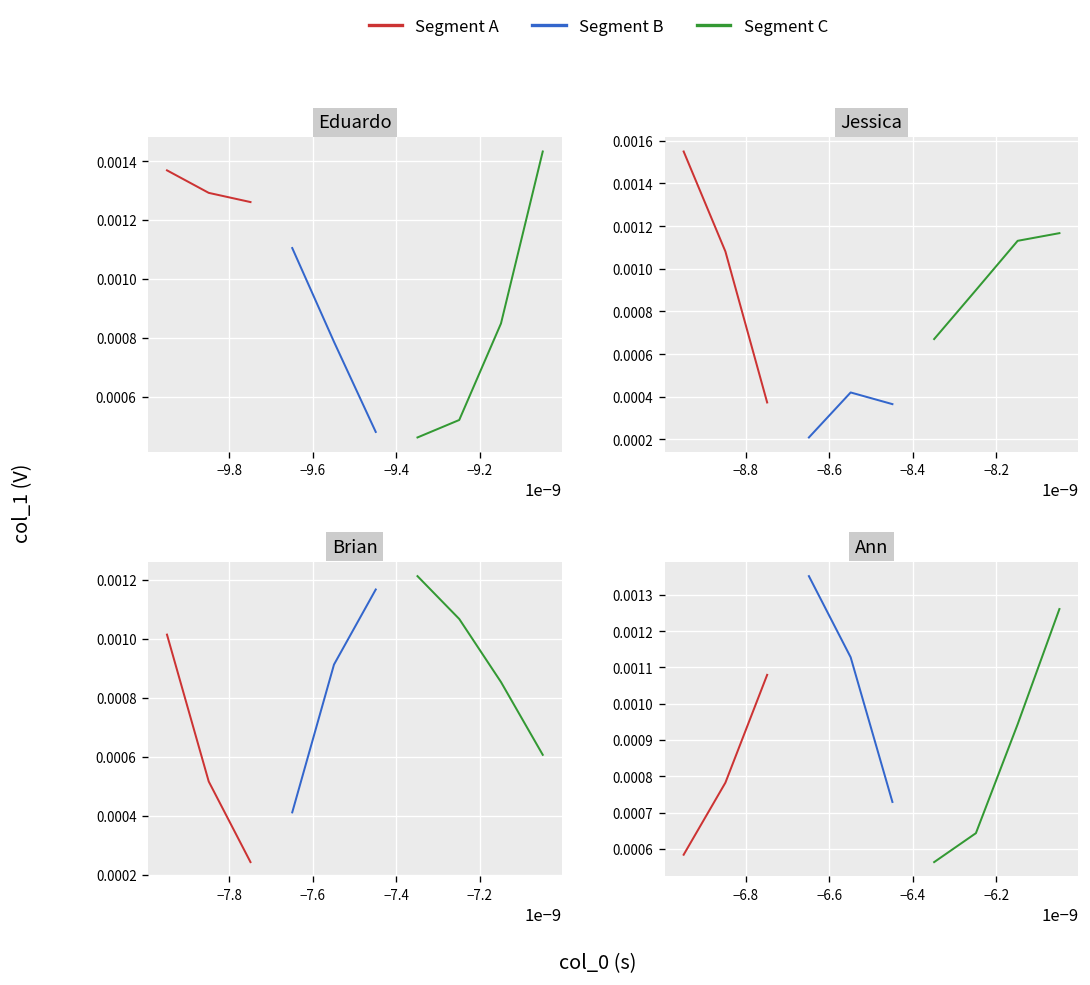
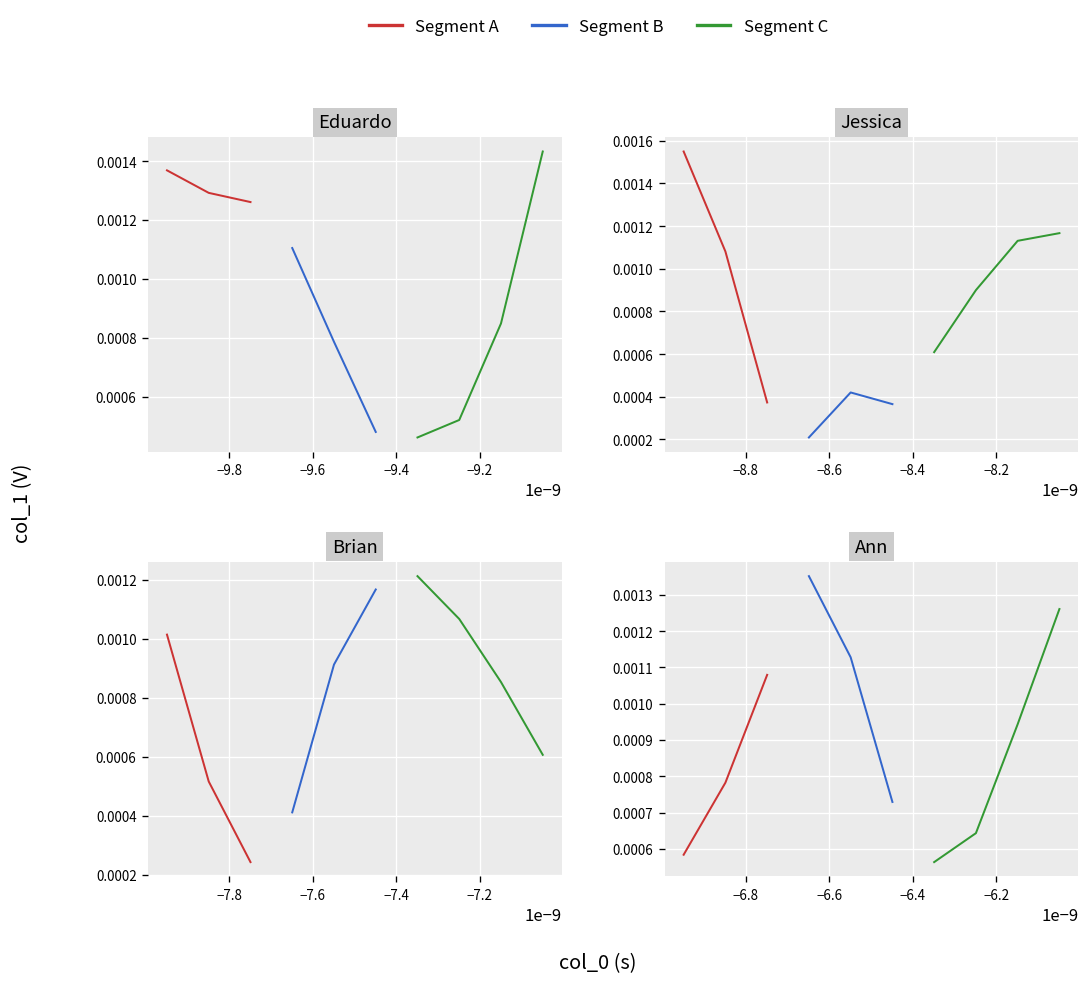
Jessica, Segment C, −8.4: 0.00067 -> 0.00061
